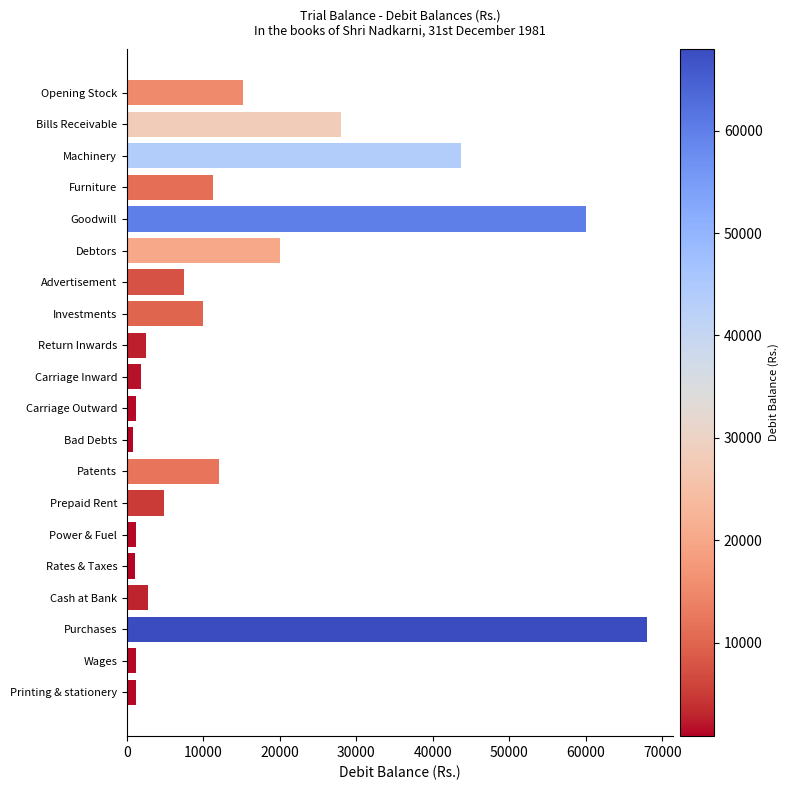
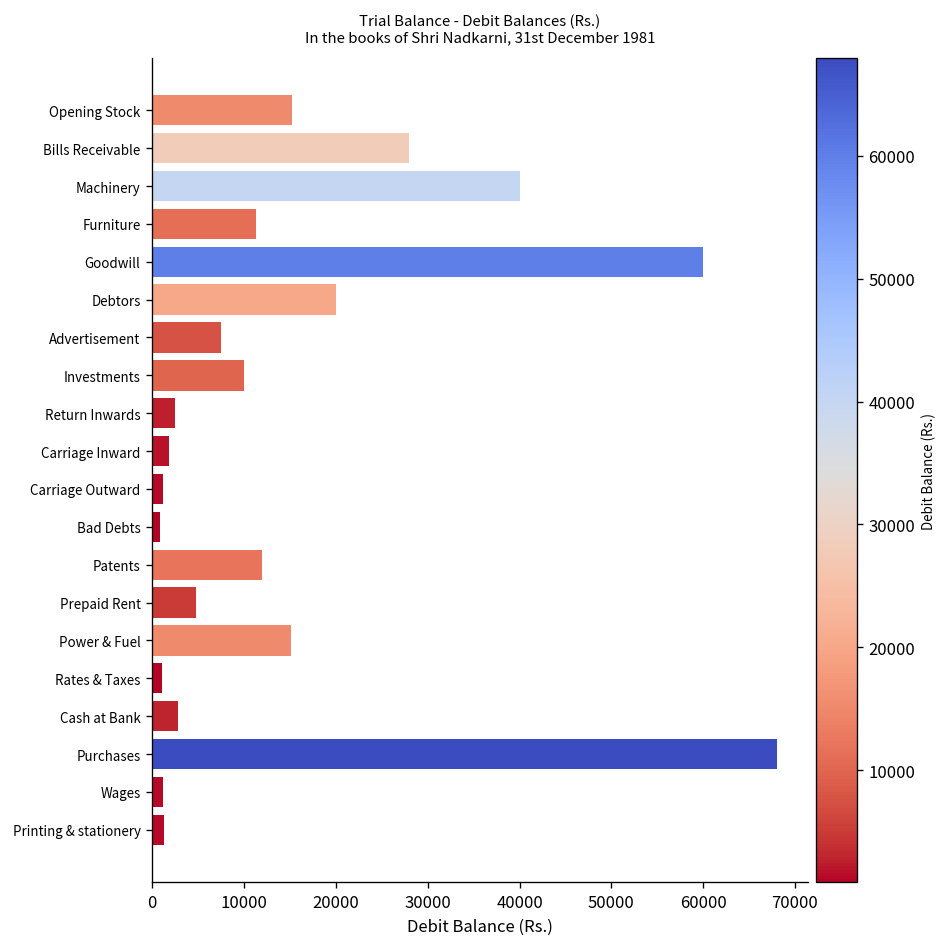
Machinery: 44000 -> 40000
Power & Fuel: 1000 -> 15000
